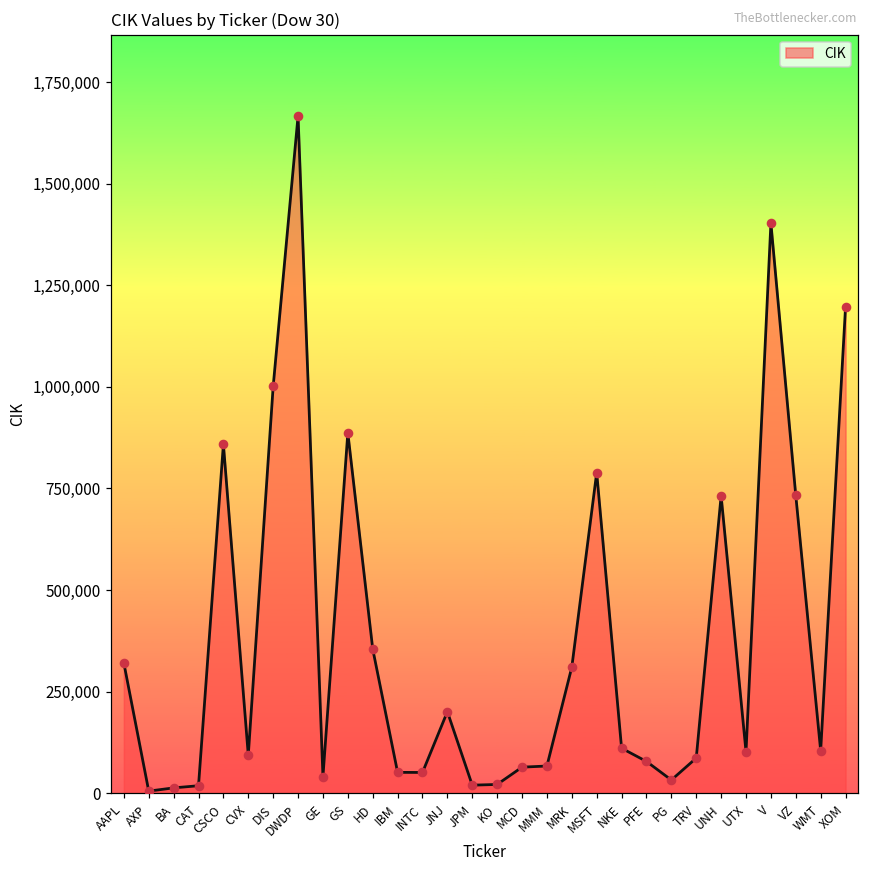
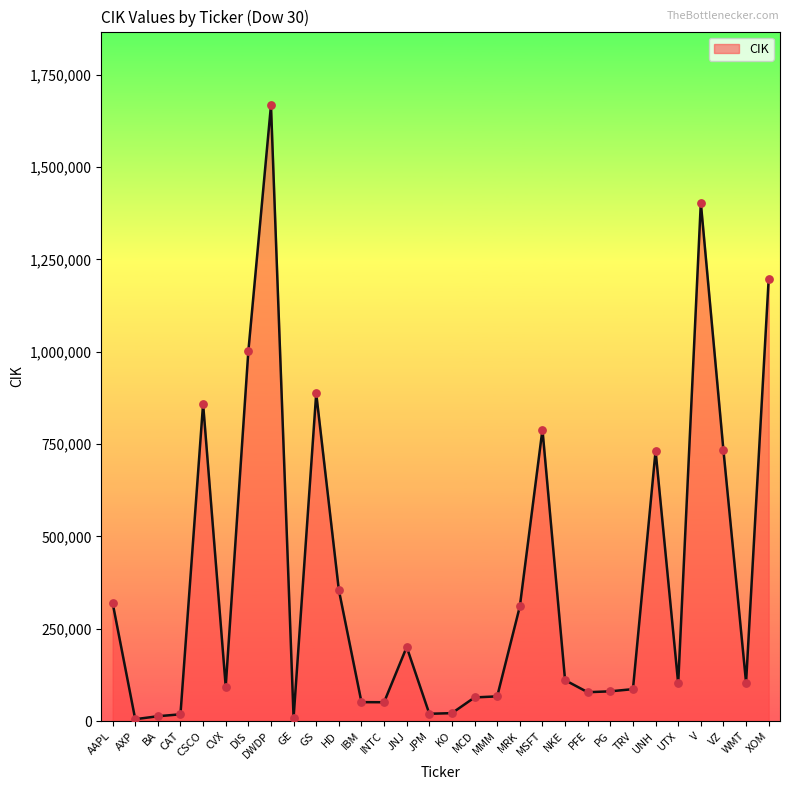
GE: 40,000 -> 10,000
PG: 30,000 -> 80,000
